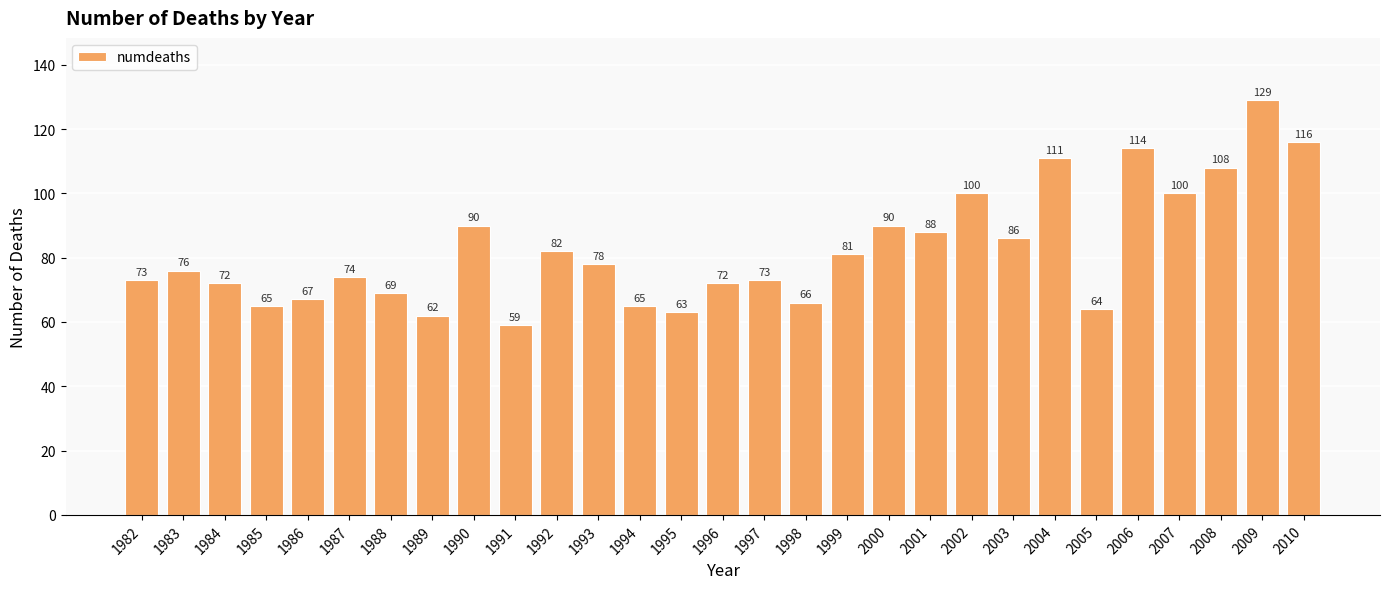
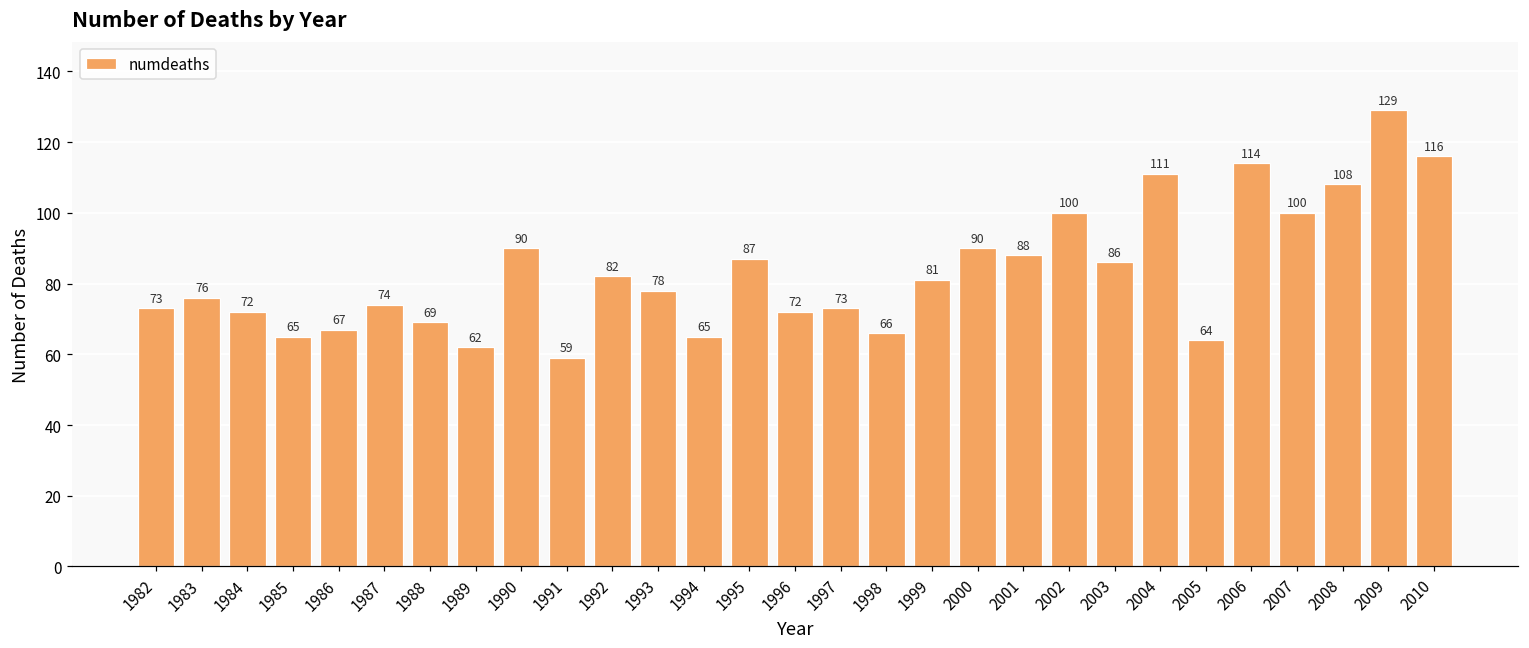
1995: 63 -> 87
